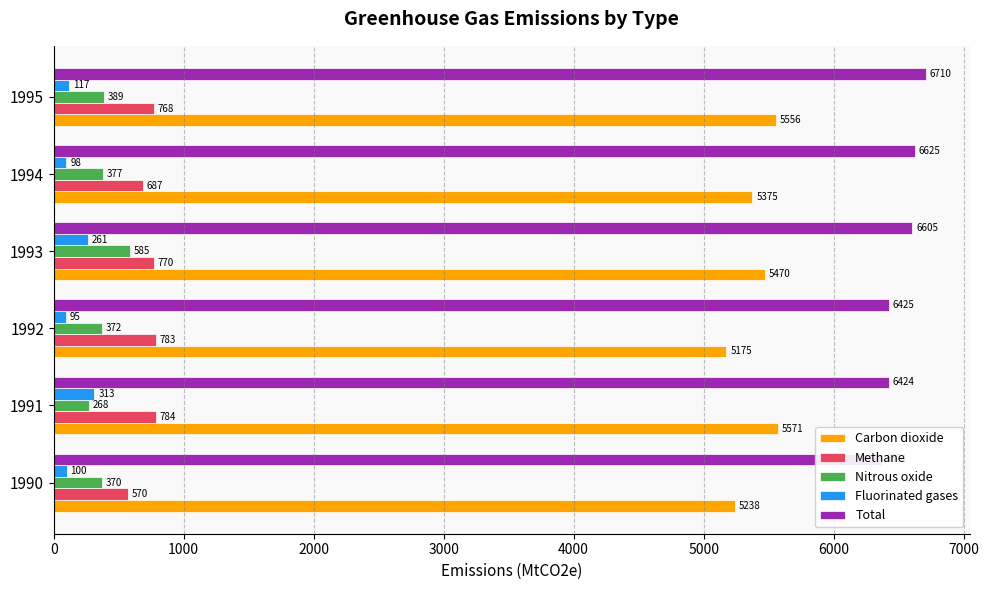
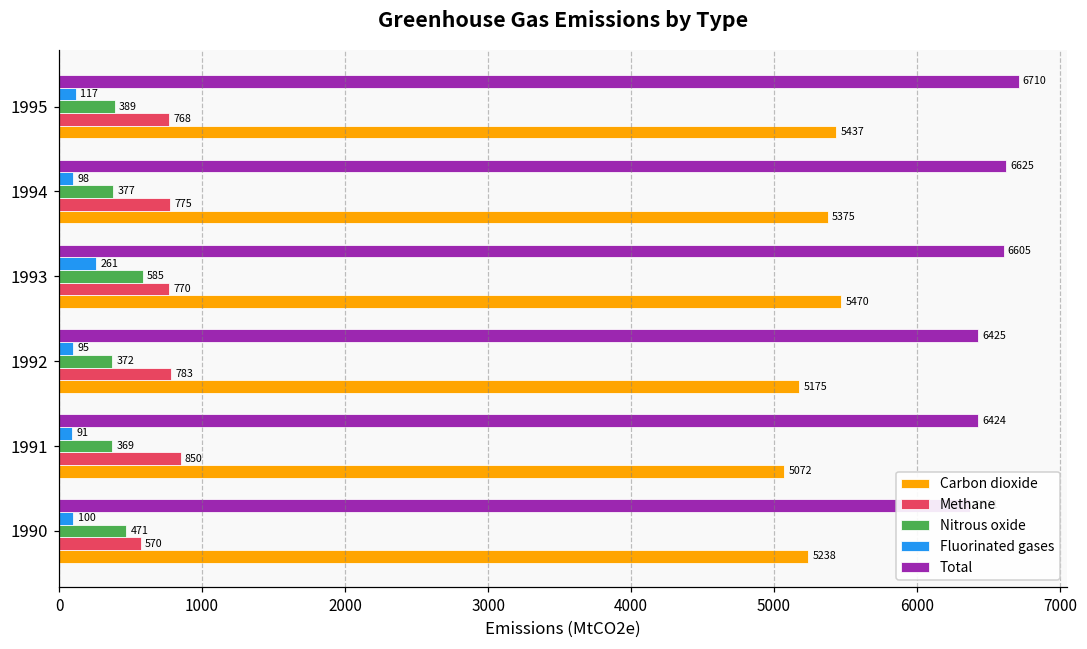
Carbon dioxide, 1995: 5556 -> 5437
Methane, 1994: 687 -> 775
Fluorinated gases, 1991: 313 -> 91
Nitrous oxide, 1991: 268 -> 369
Methane, 1991: 784 -> 850
Carbon dioxide, 1991: 5571 -> 5072
Nitrous oxide, 1990: 370 -> 471
